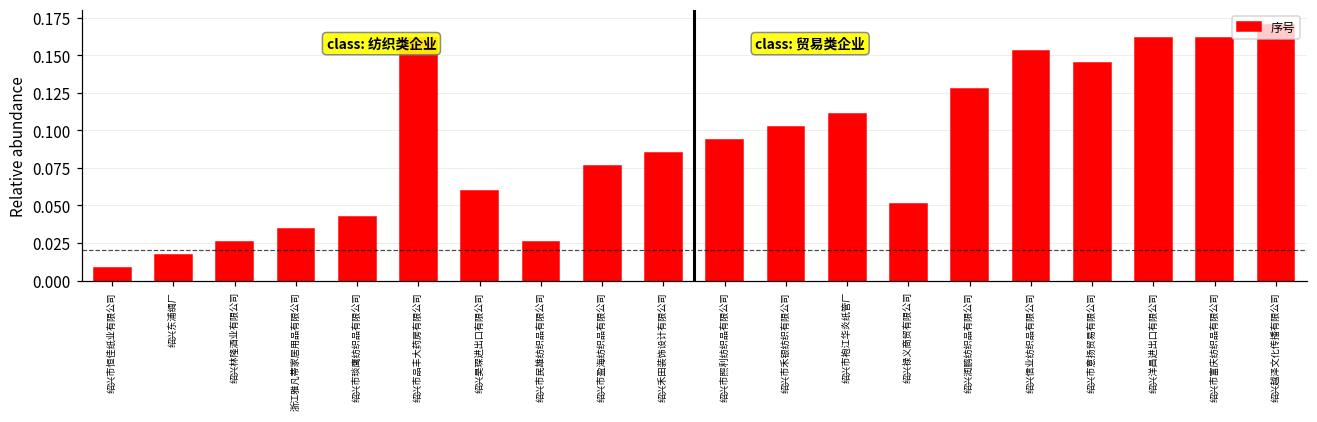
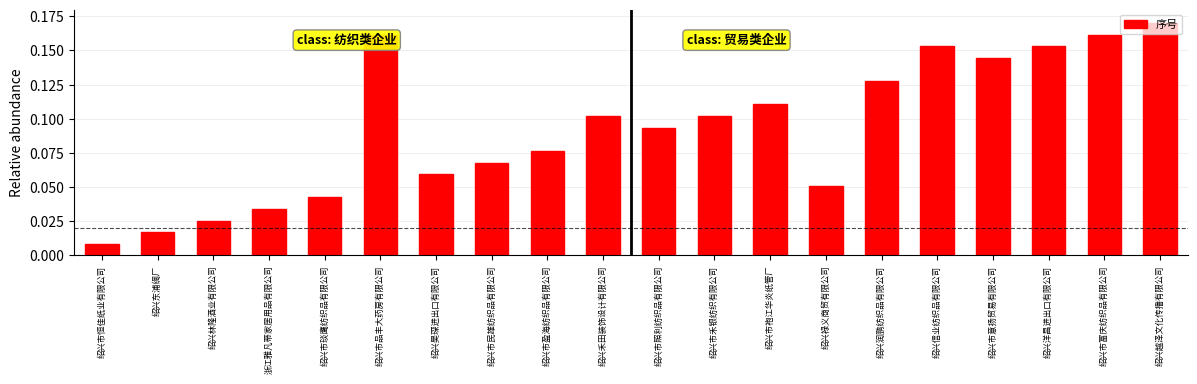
绍兴市民雄纺织品有限公司: 0.026 -> 0.068
绍兴禾田装饰设计有限公司: 0.085 -> 0.102
绍兴洋昌进出口有限公司: 0.162 -> 0.153
